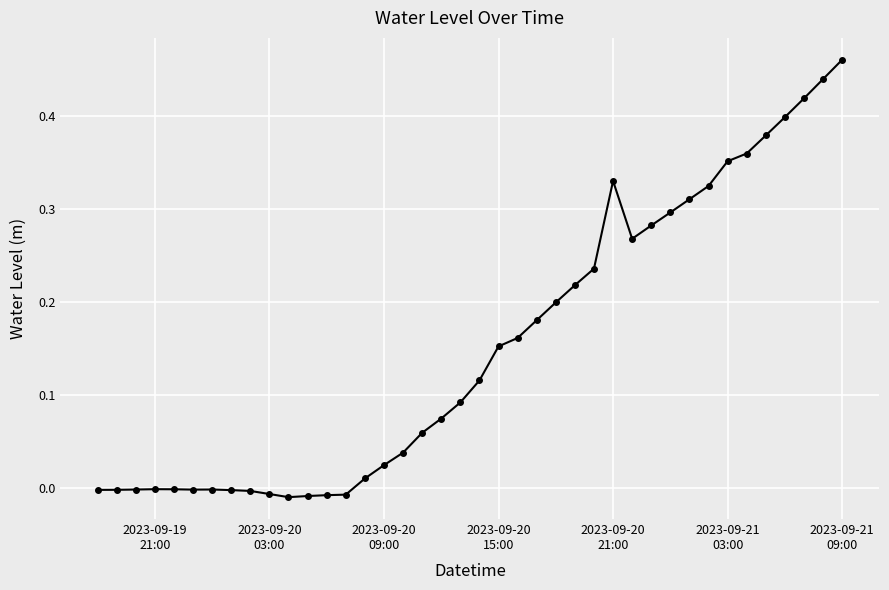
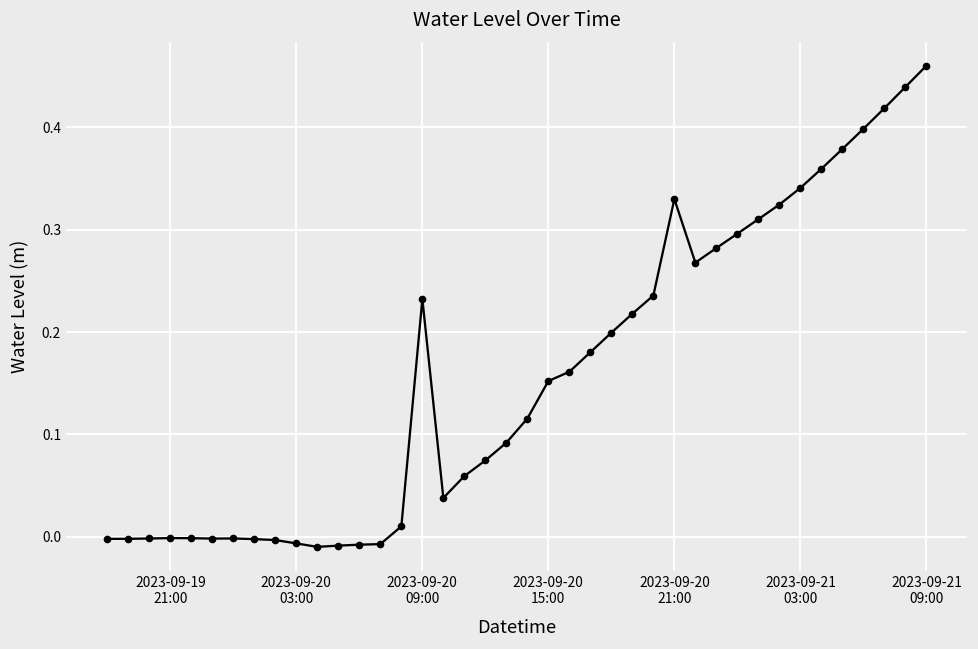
2023-09-20 09:00: 0.02 -> 0.23
2023-09-21 03:00: 0.35 -> 0.34
